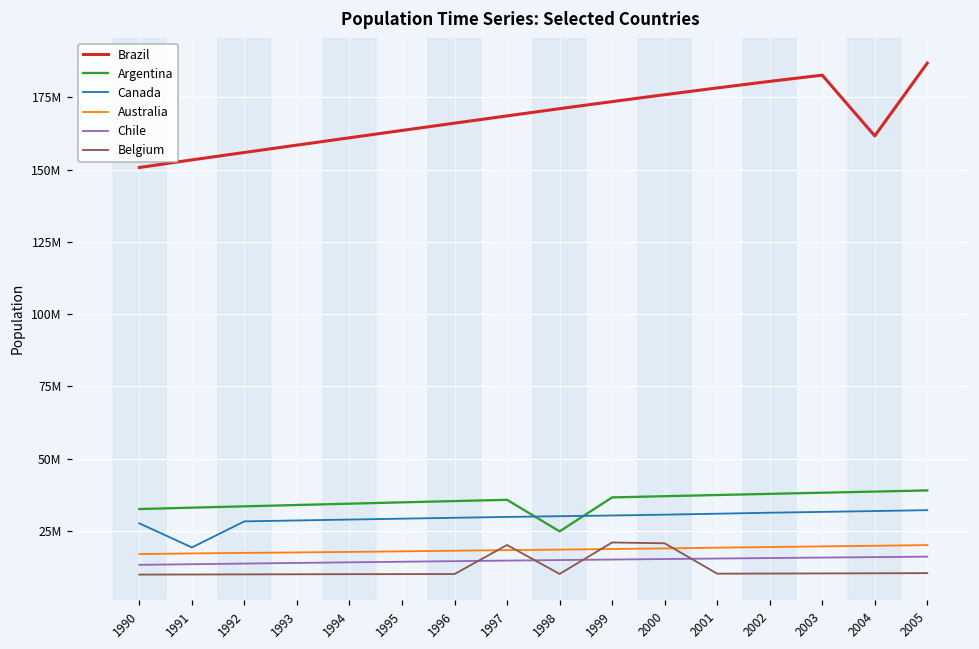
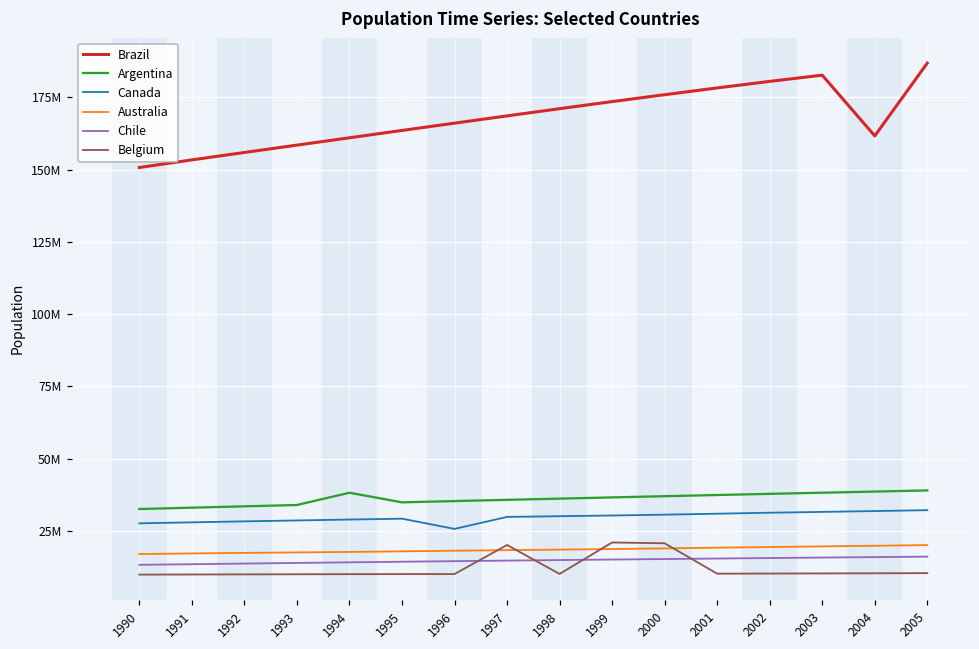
Canada, 1991: 19000000 -> 28000000
Argentina, 1994: 34000000 -> 38000000
Canada, 1996: 30000000 -> 26000000
Argentina, 1998: 25000000 -> 36000000
